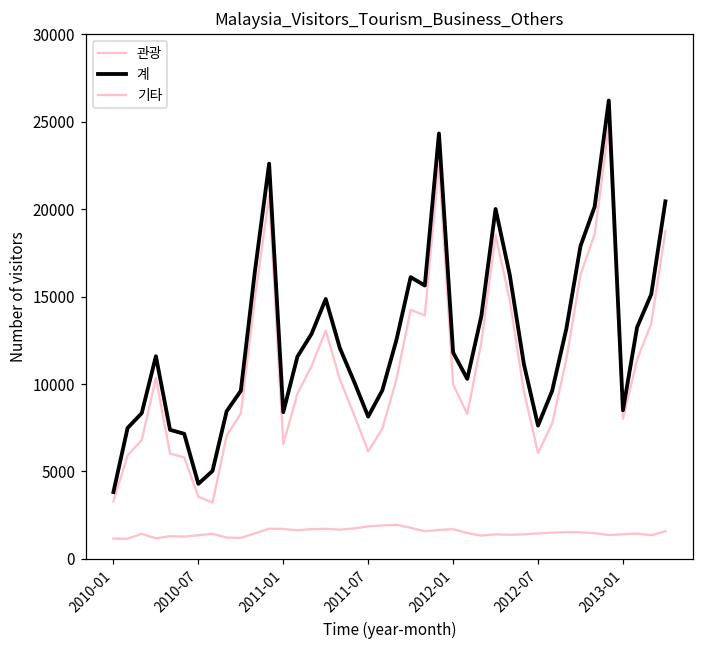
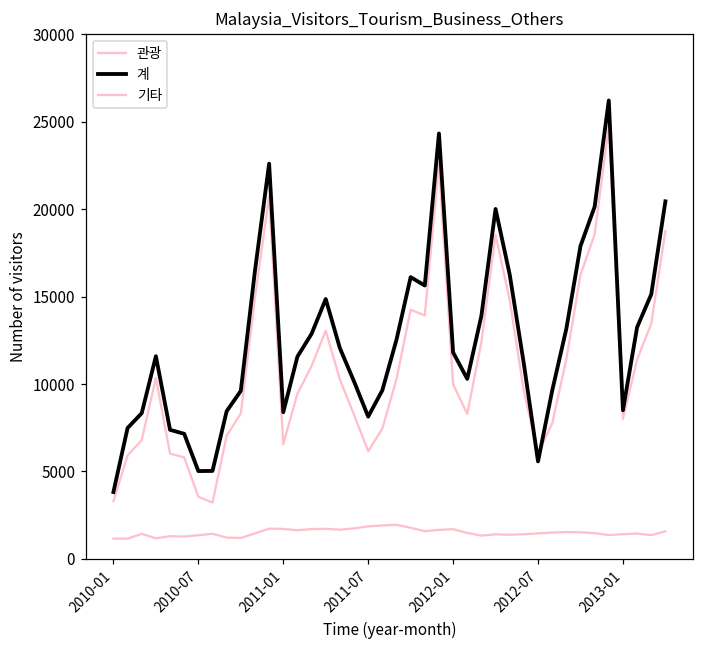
계, 2010-07: 4300 -> 5000
계, 2012-07: 7600 -> 5600
